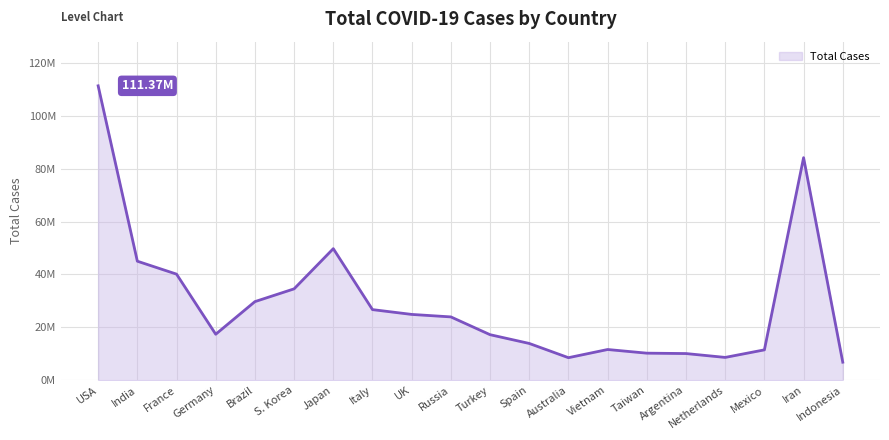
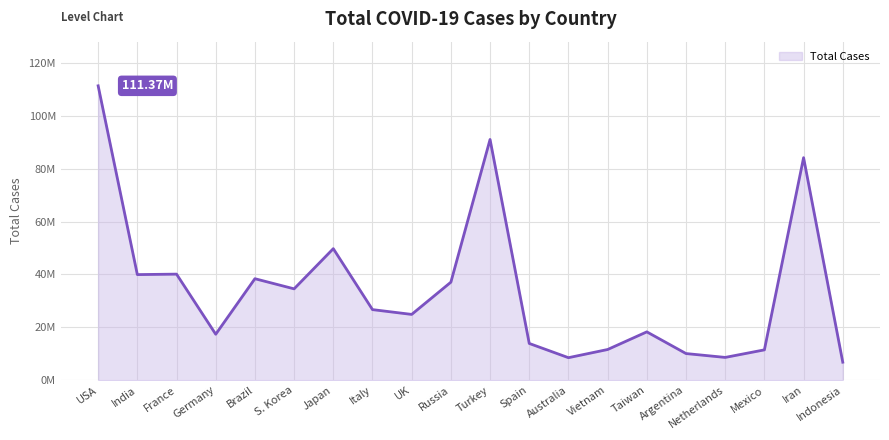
India: 45000000 -> 40000000
Brazil: 30000000 -> 38000000
Russia: 24000000 -> 37000000
Turkey: 17000000 -> 91000000
Taiwan: 10000000 -> 18000000
